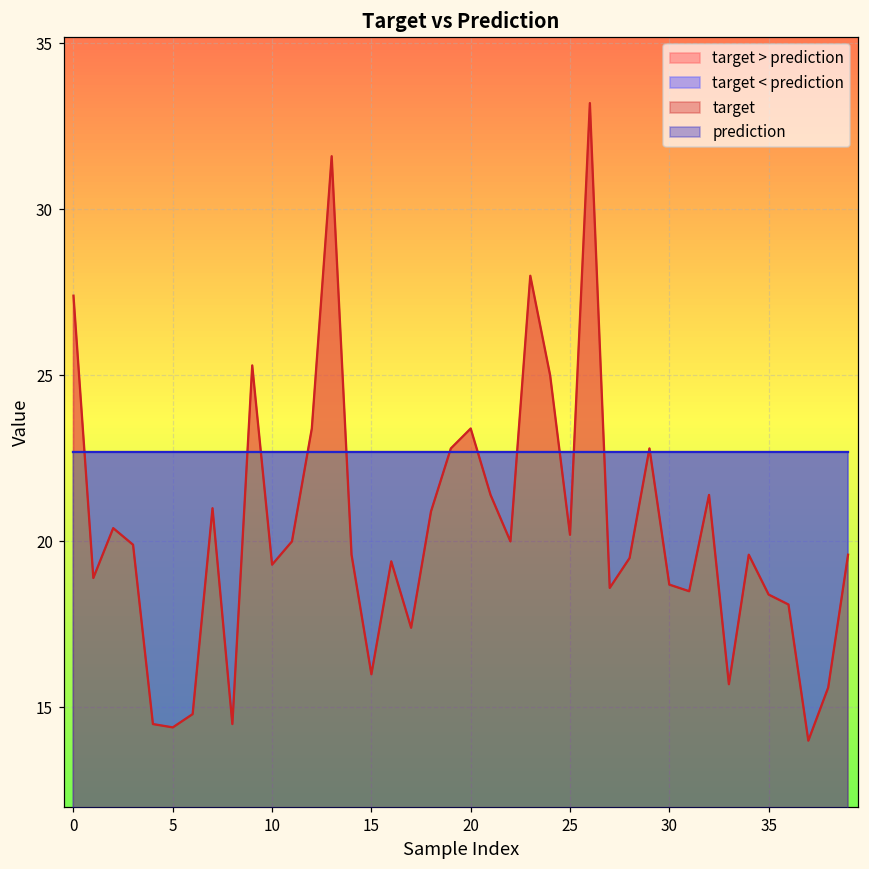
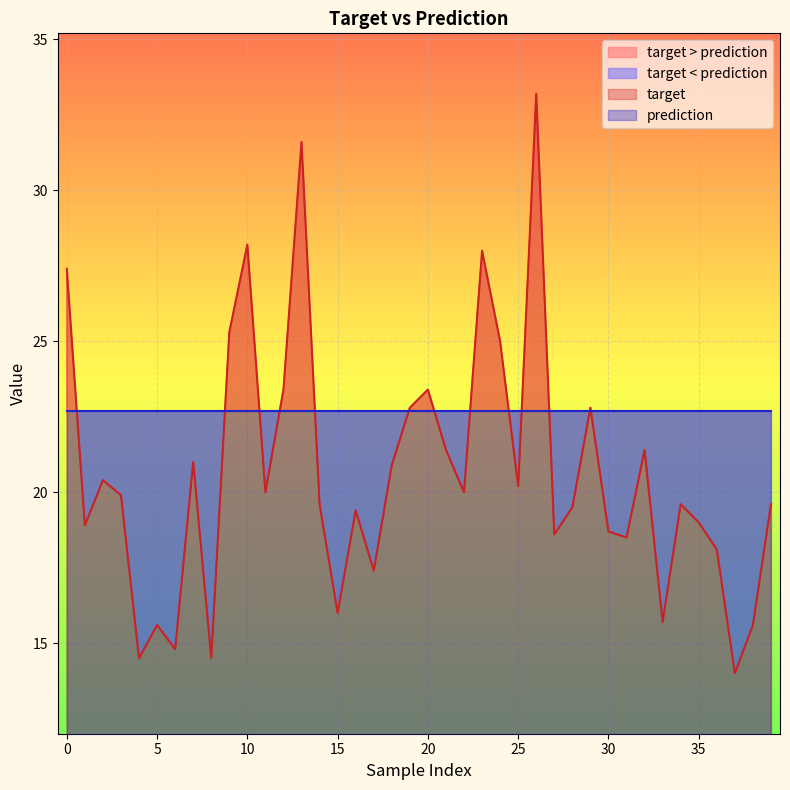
target, 5: 14.4 -> 15.6
target, 10: 19.3 -> 28.2
target, 35: 18.4 -> 19.0
